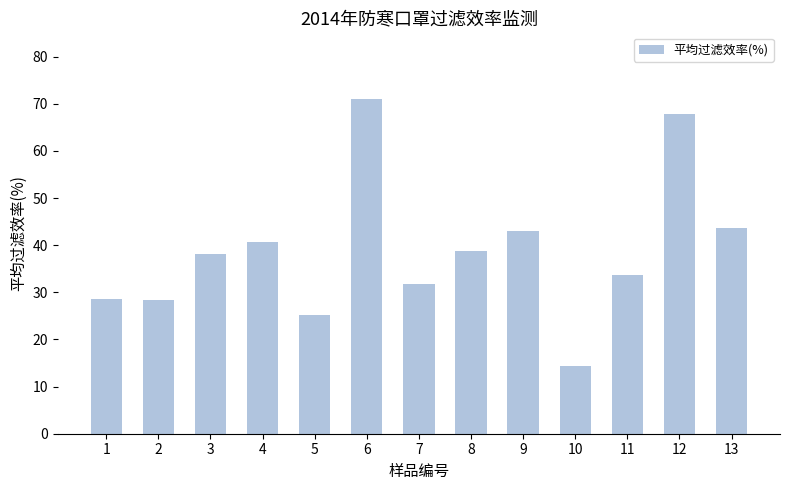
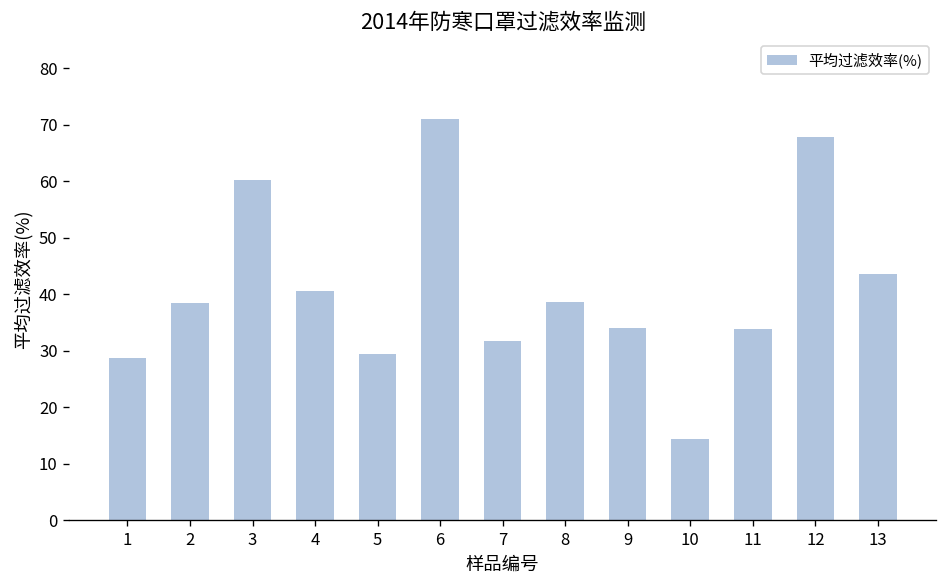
2: 28 -> 39
3: 38 -> 60
5: 25 -> 30
9: 43 -> 34
